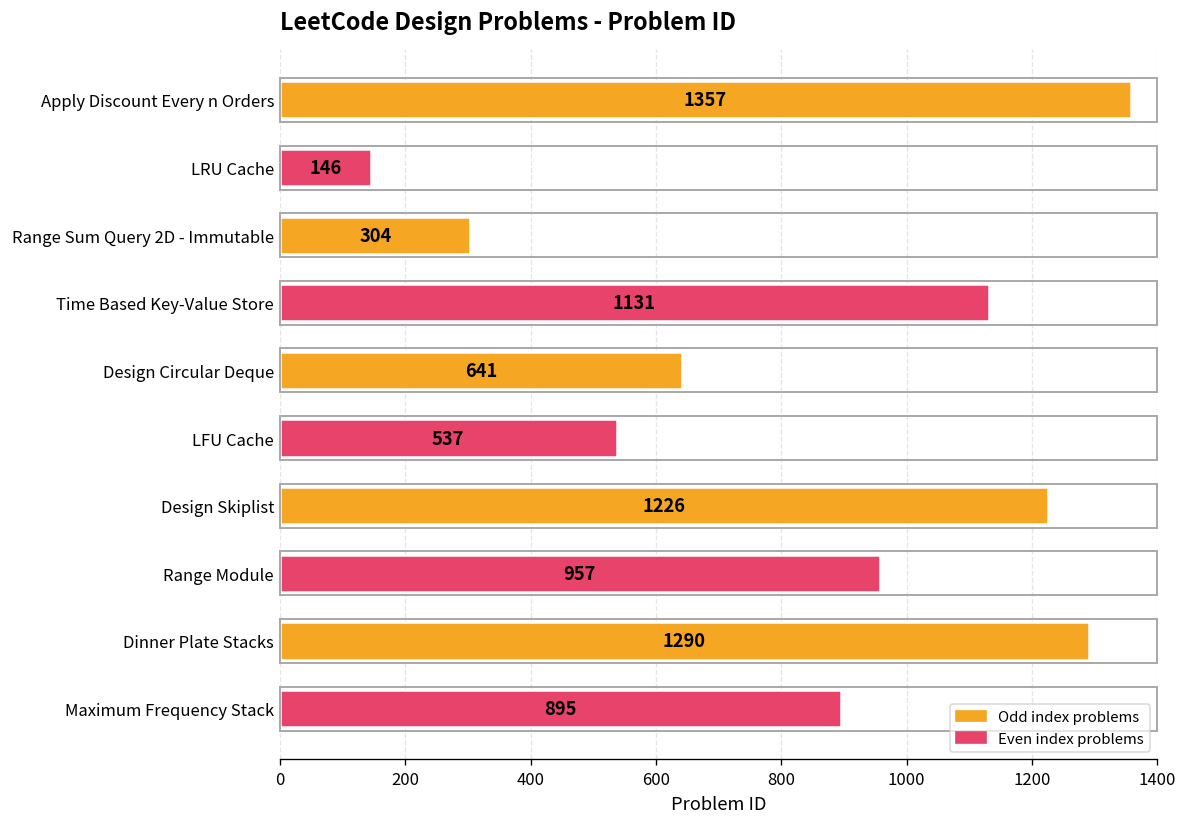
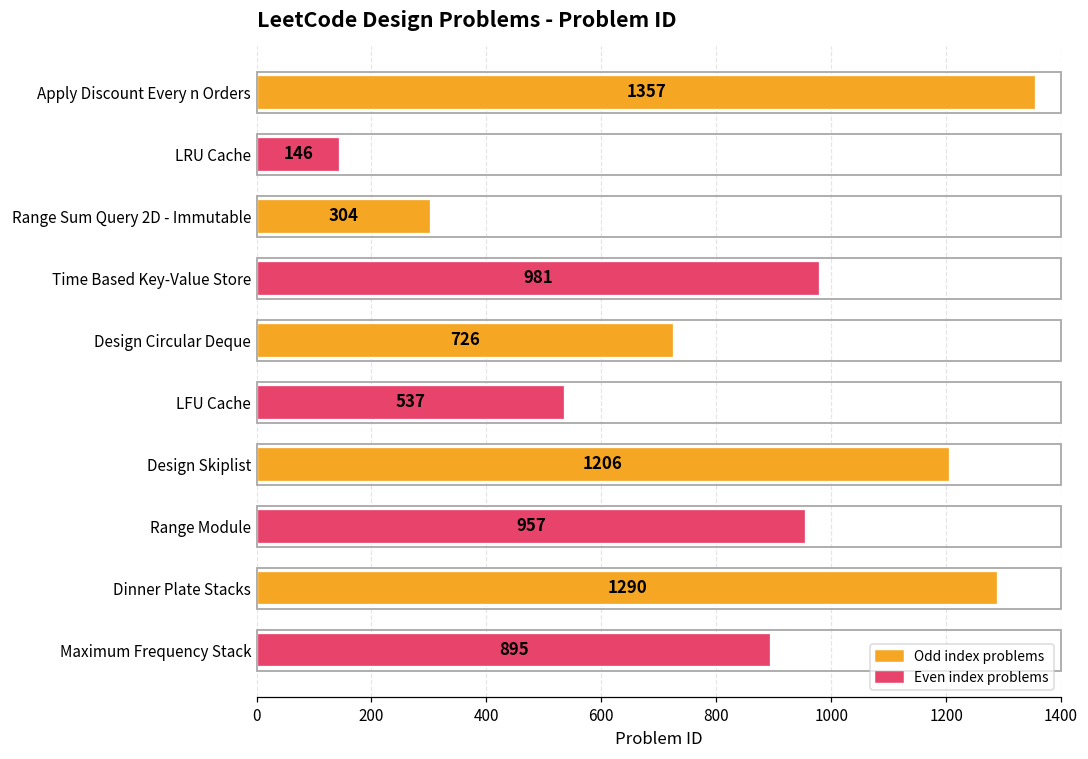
Time Based Key-Value Store: 1131 -> 981
Design Circular Deque: 641 -> 726
Design Skiplist: 1226 -> 1206
